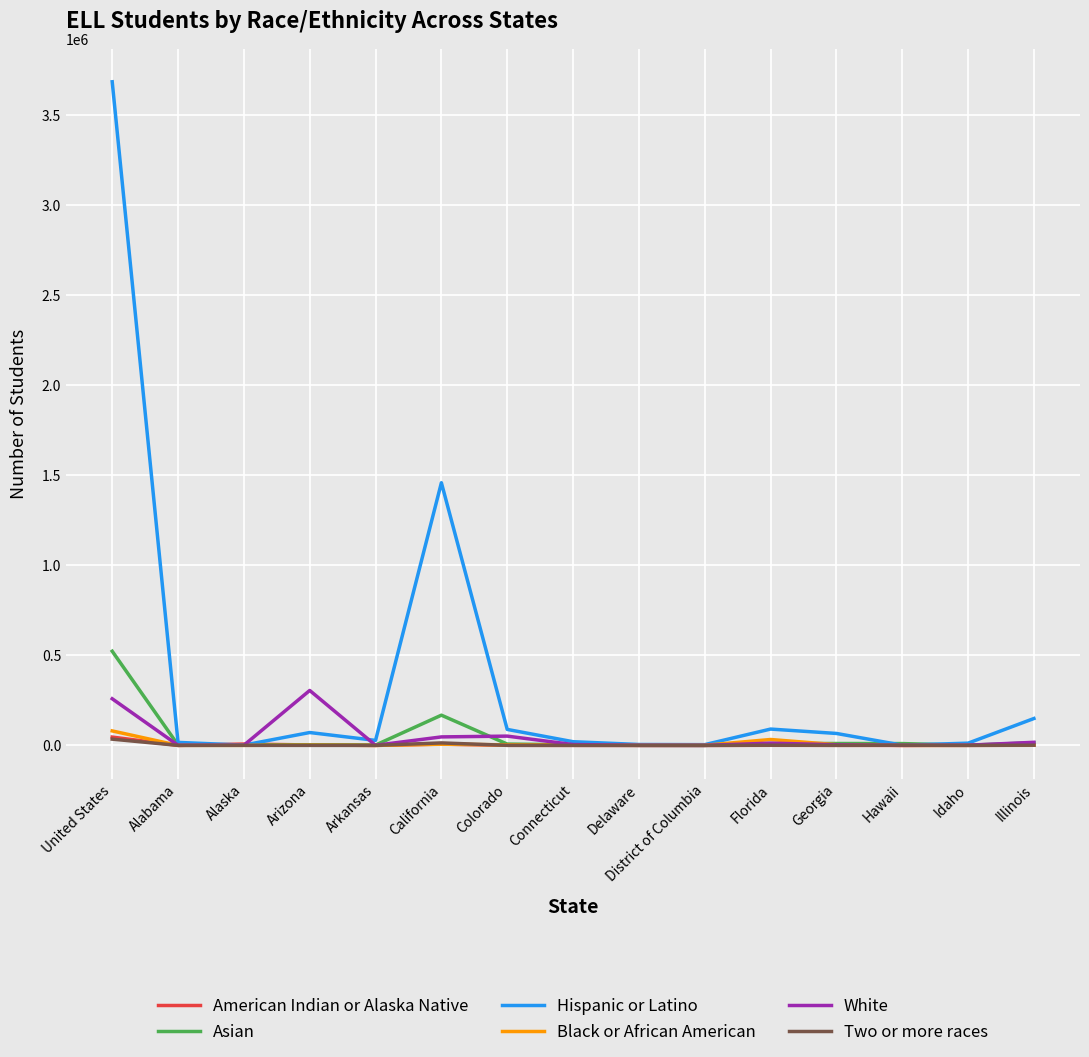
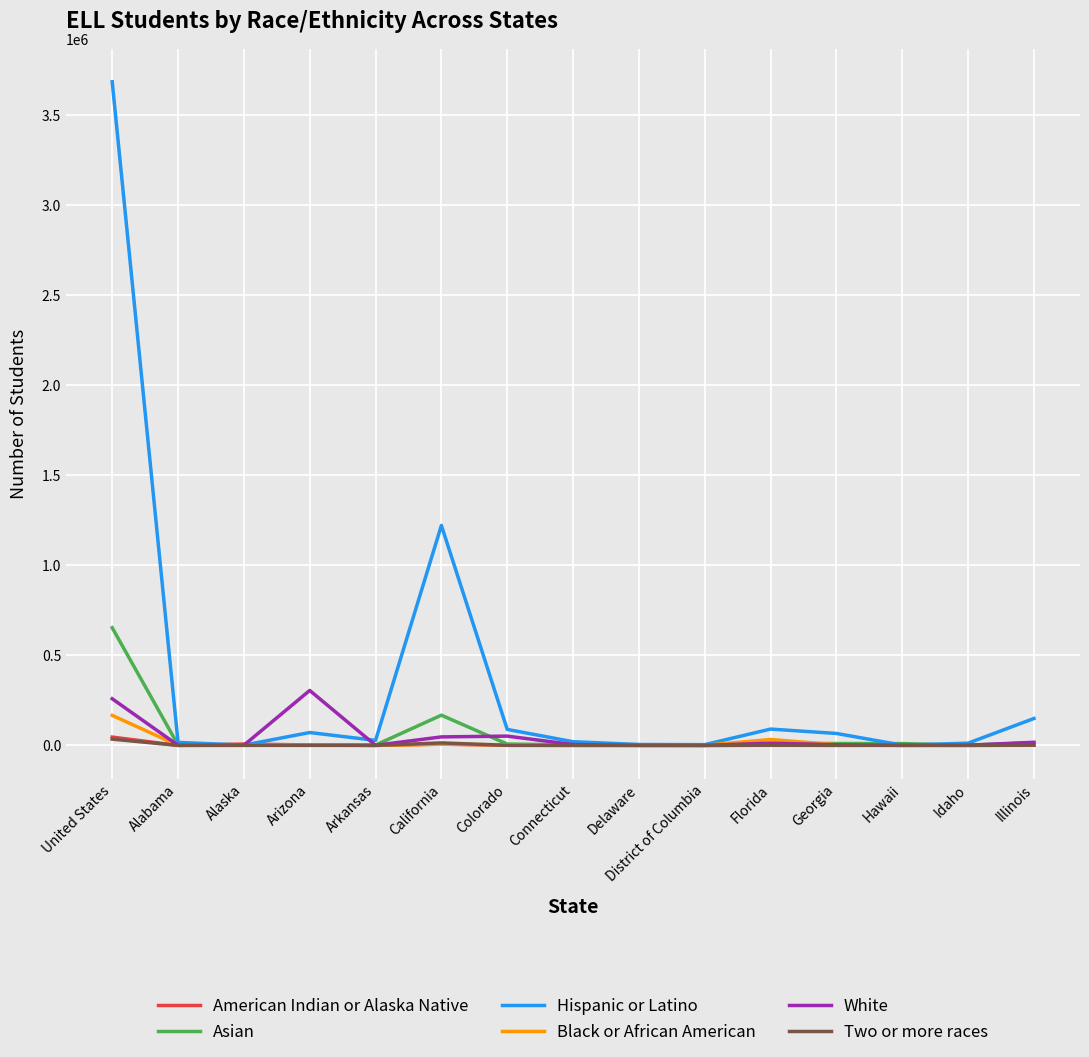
Asian, United States: 520000 -> 650000
Black or African American, United States: 80000 -> 170000
Hispanic or Latino, California: 1460000 -> 1220000
